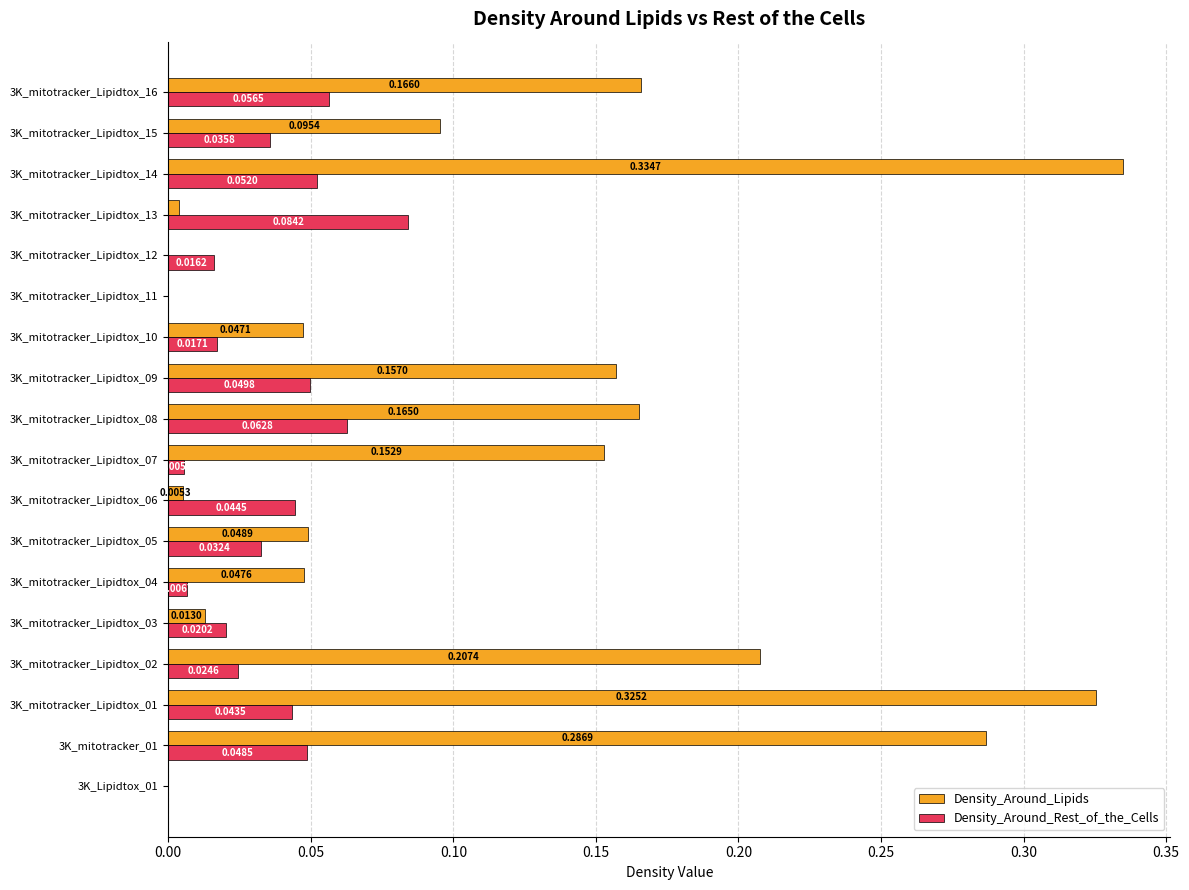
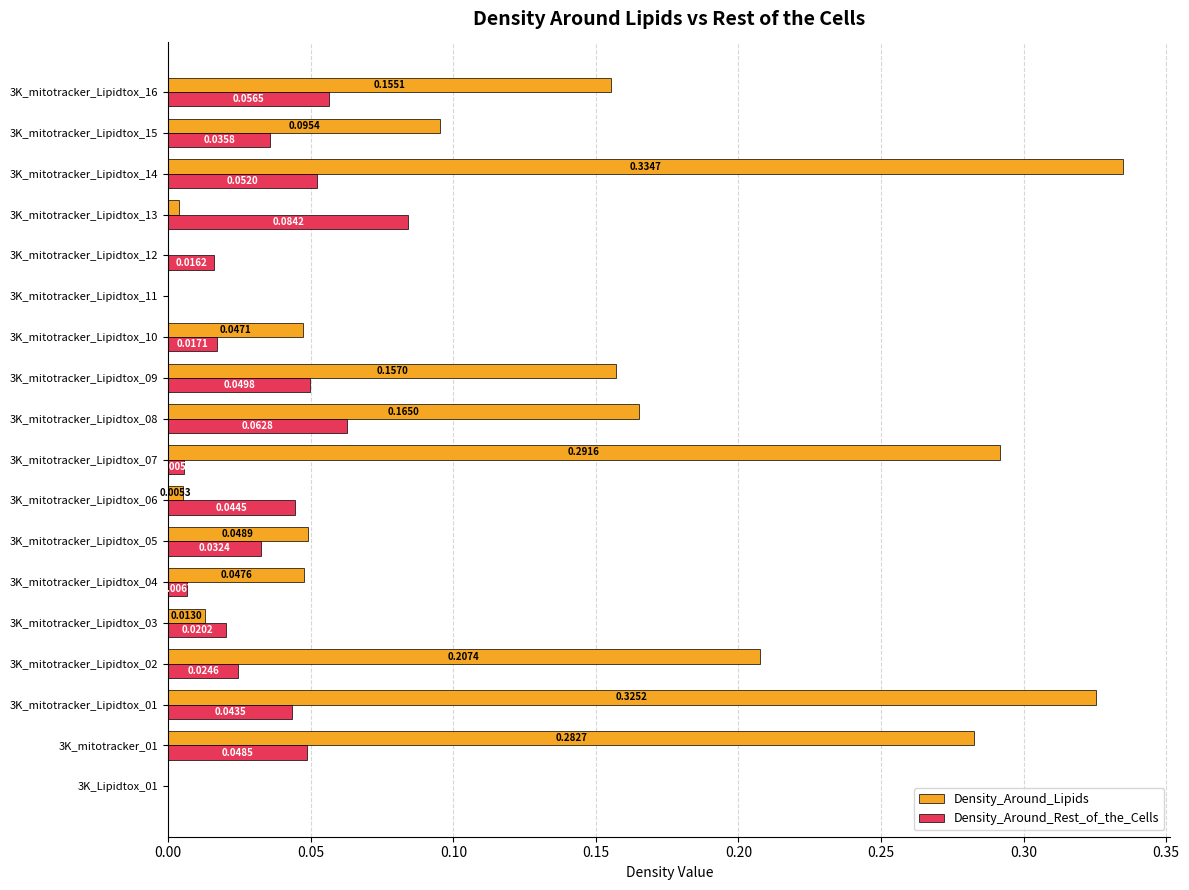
Density_Around_Lipids, 3K_mitotracker_Lipidtox_16: 0.1660 -> 0.1551
Density_Around_Lipids, 3K_mitotracker_Lipidtox_07: 0.1529 -> 0.2916
Density_Around_Lipids, 3K_mitotracker_01: 0.2869 -> 0.2827
